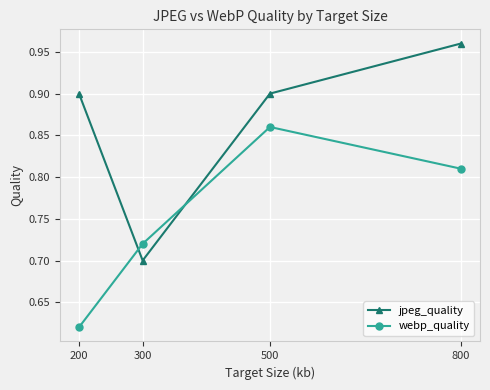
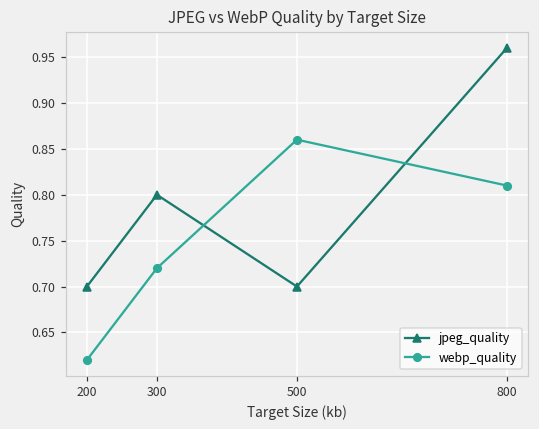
jpeg_quality, 200: 0.9 -> 0.7
jpeg_quality, 300: 0.7 -> 0.8
jpeg_quality, 500: 0.9 -> 0.7
